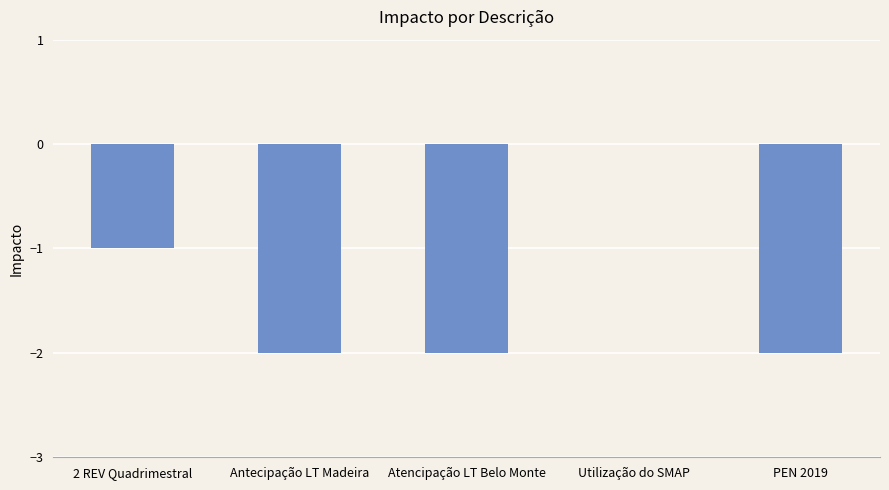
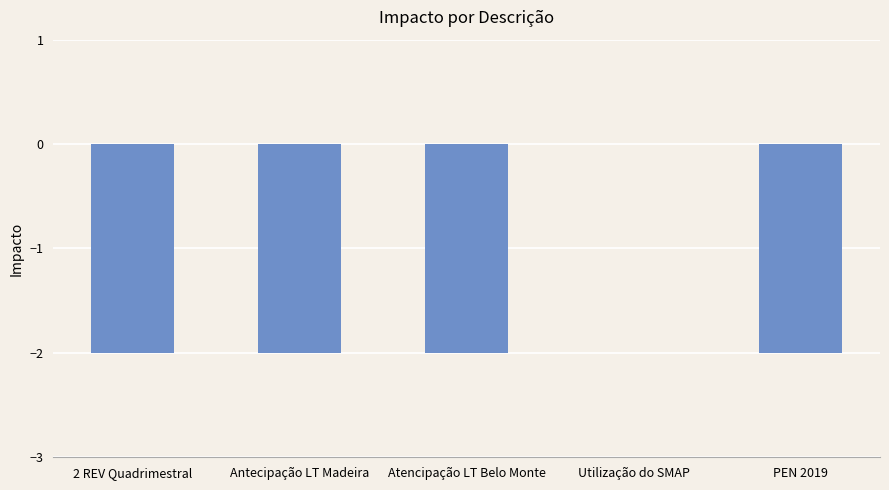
2 REV Quadrimestral: -1 -> -2
